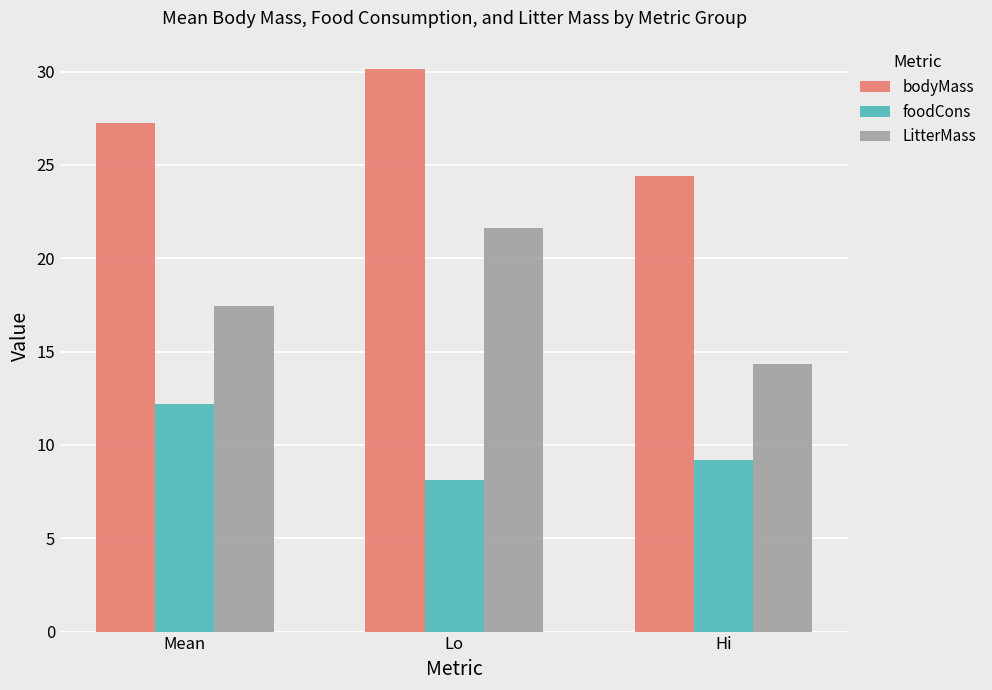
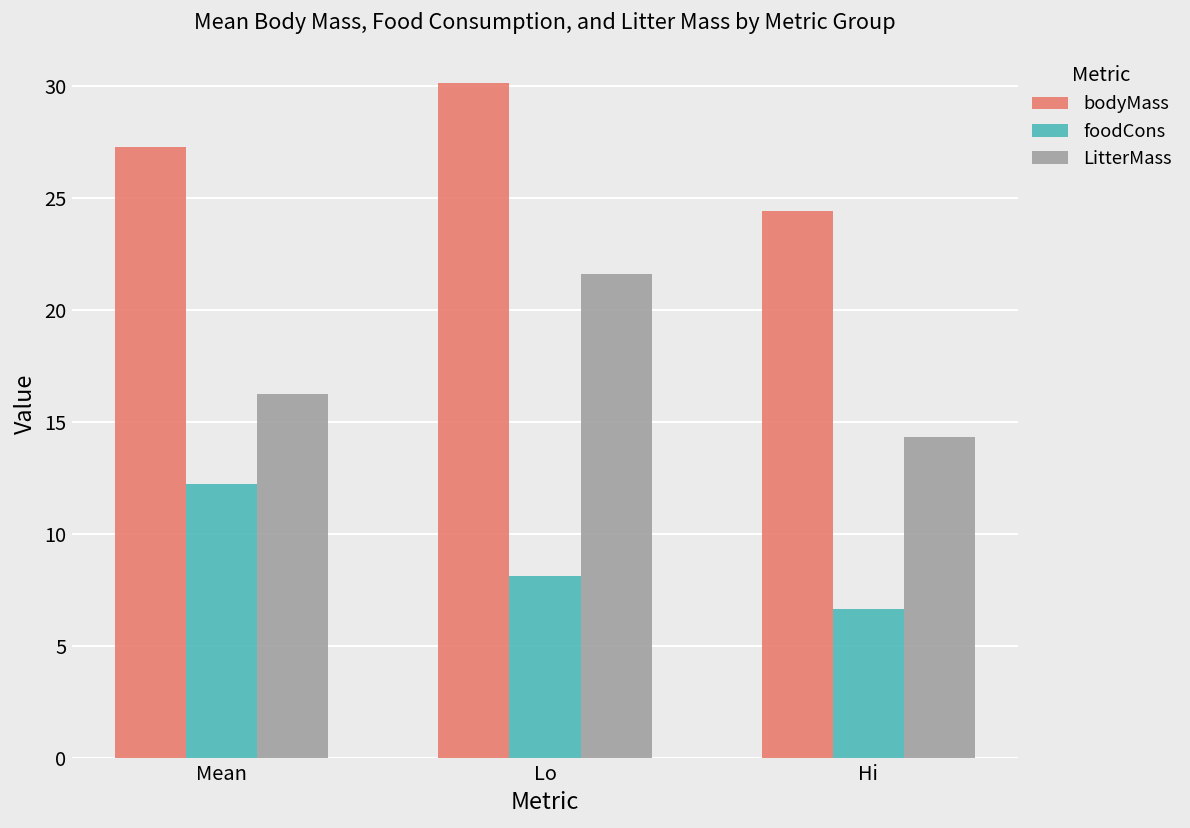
LitterMass, Mean: 17.4 -> 16.2
foodCons, Hi: 9.2 -> 6.7
